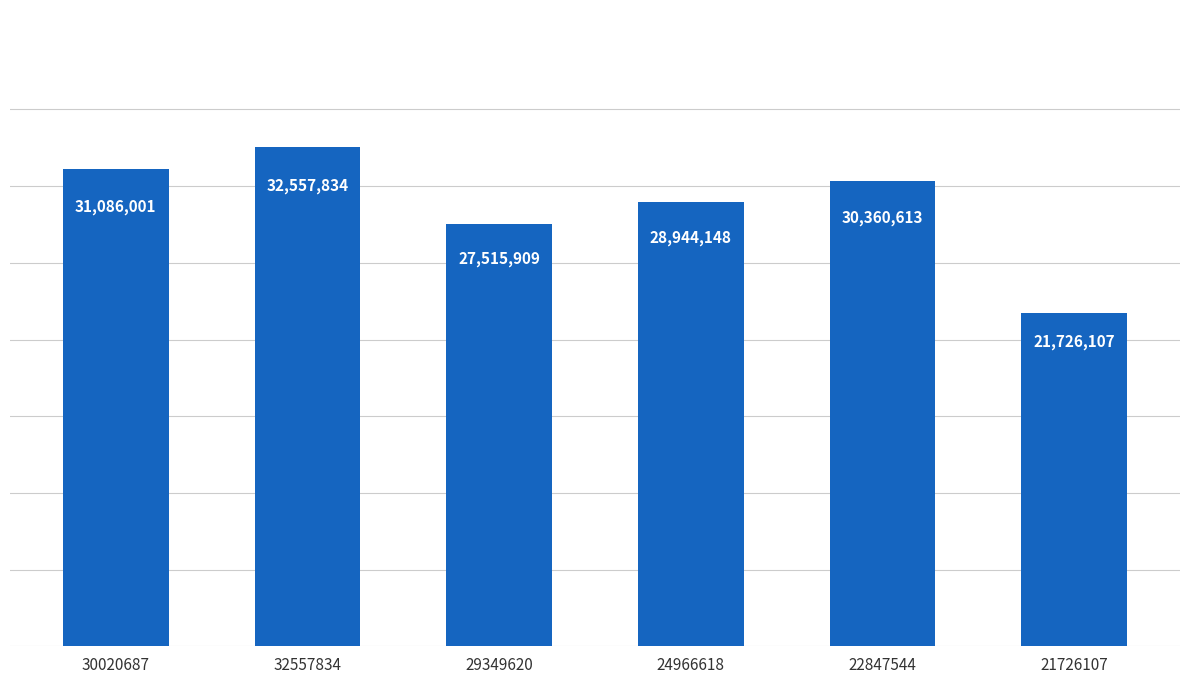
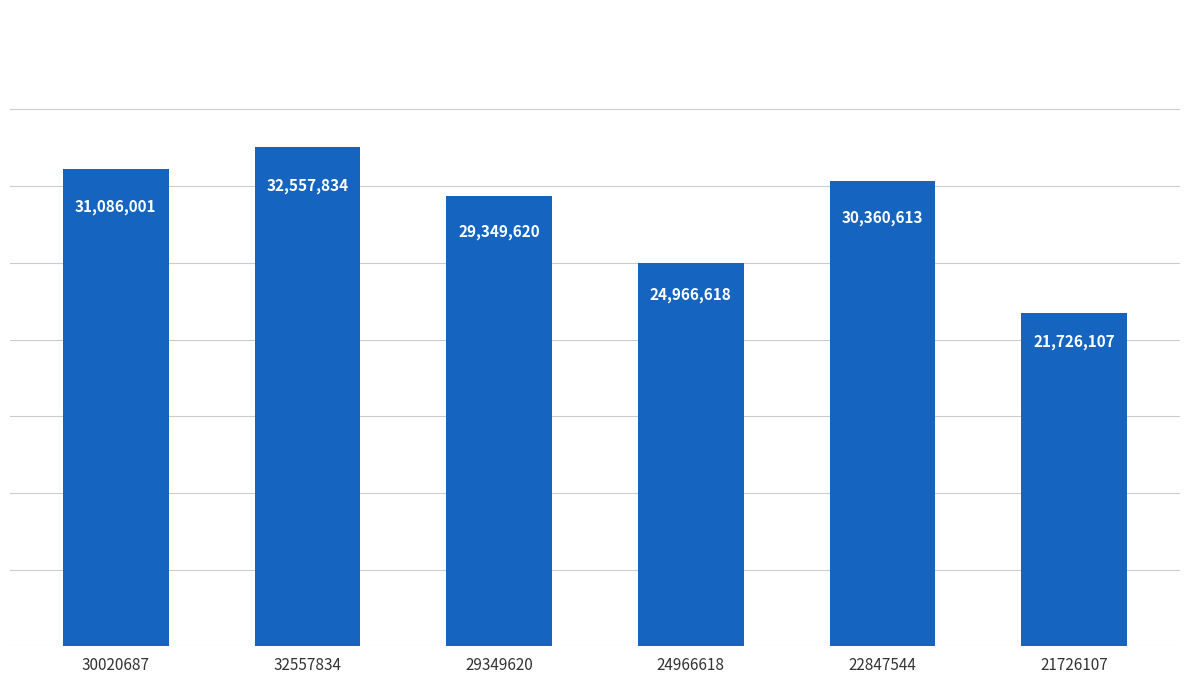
29349620: 27,515,909 -> 29,349,620
24966618: 28,944,148 -> 24,966,618
